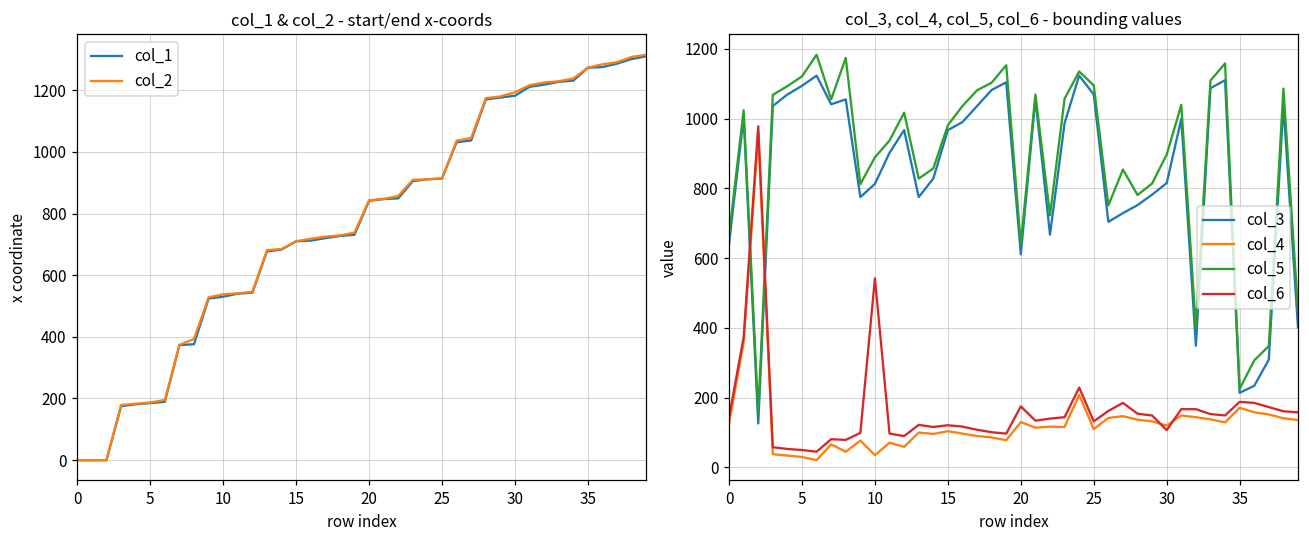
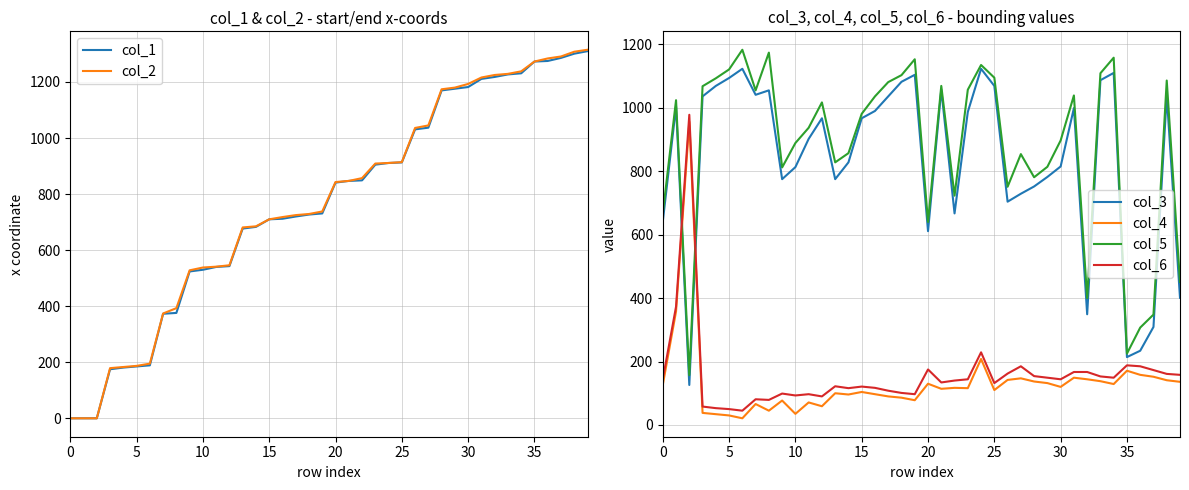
col_3, col_4, col_5, col_6 - bounding values, col_6, 10: 540 -> 90
col_3, col_4, col_5, col_6 - bounding values, col_6, 30: 110 -> 140
